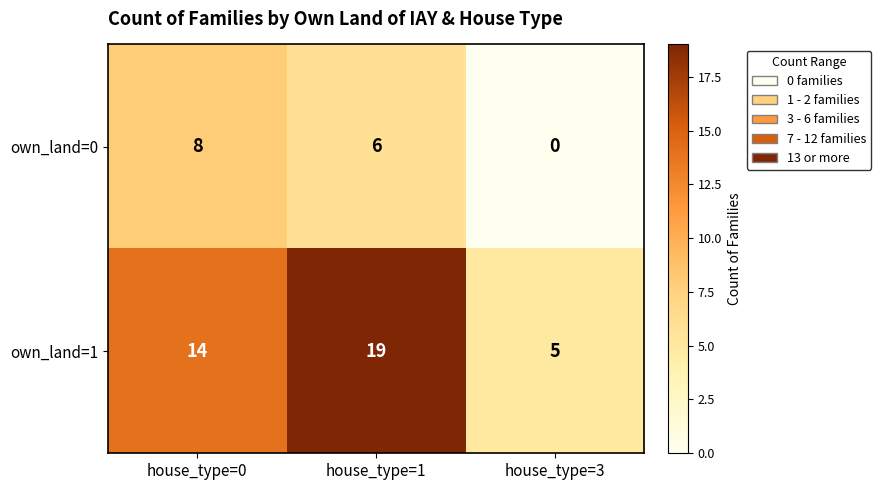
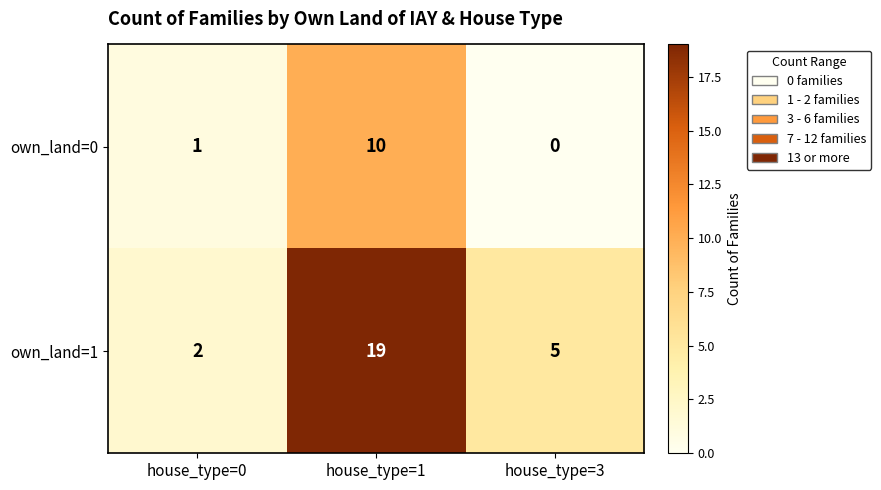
own_land=0, house_type=0: 8 -> 1
own_land=0, house_type=1: 6 -> 10
own_land=1, house_type=0: 14 -> 2
